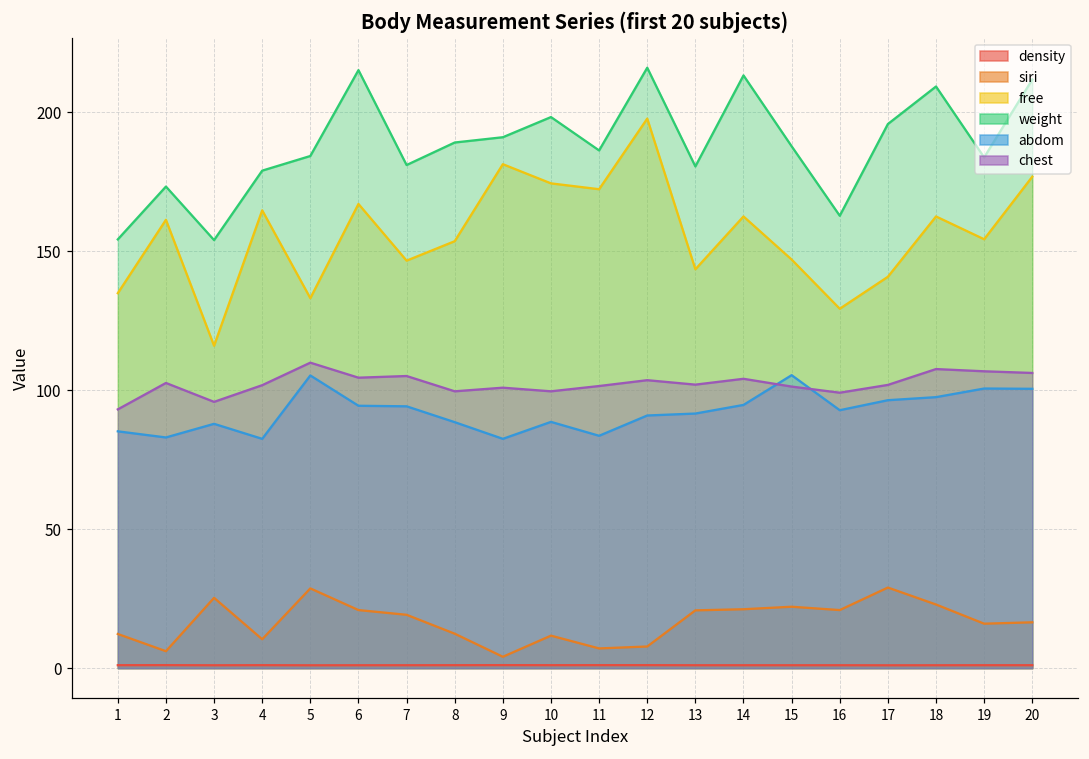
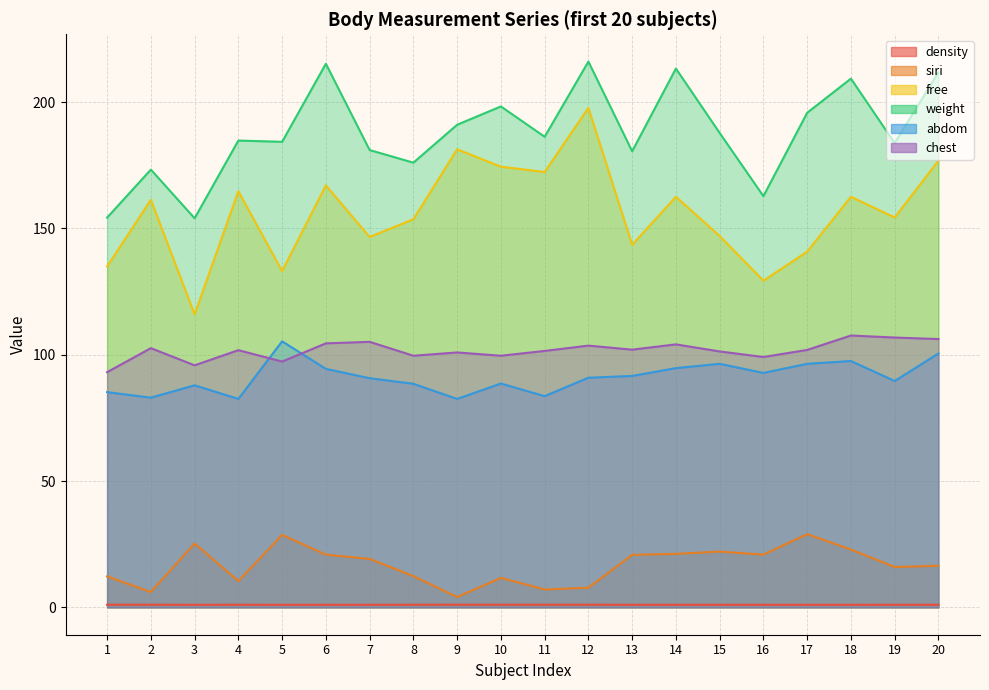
weight, 4: 179 -> 185
chest, 5: 110 -> 97
abdom, 7: 94 -> 91
weight, 8: 189 -> 176
abdom, 15: 105 -> 96
abdom, 19: 101 -> 90
